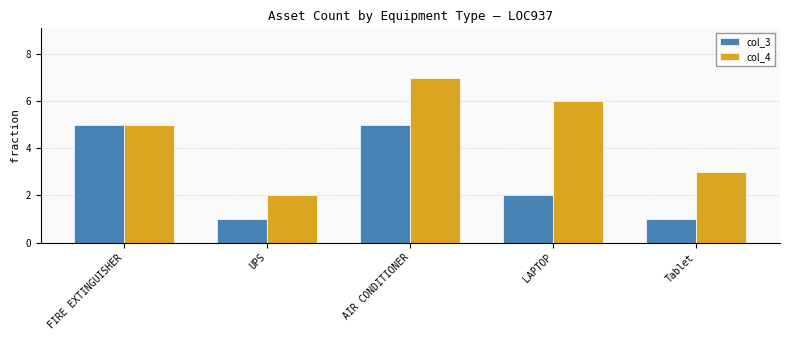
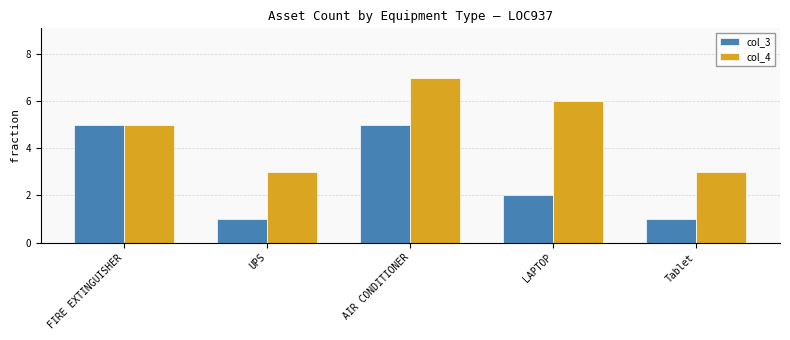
col_4, UPS: 2 -> 3
